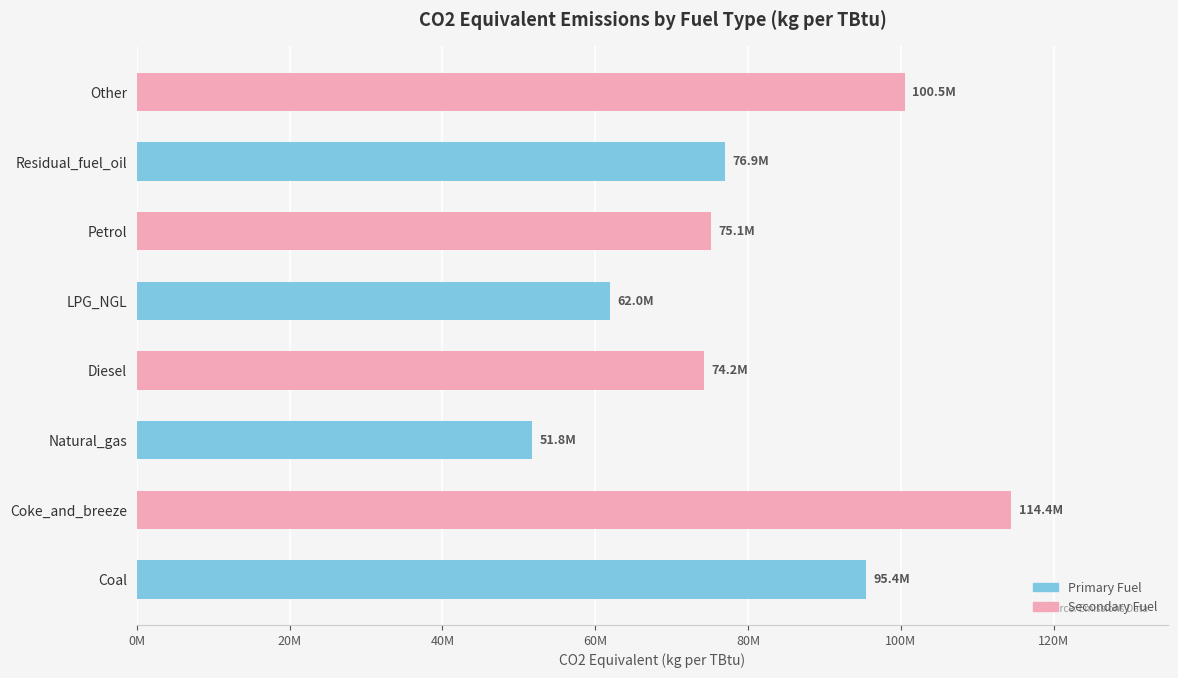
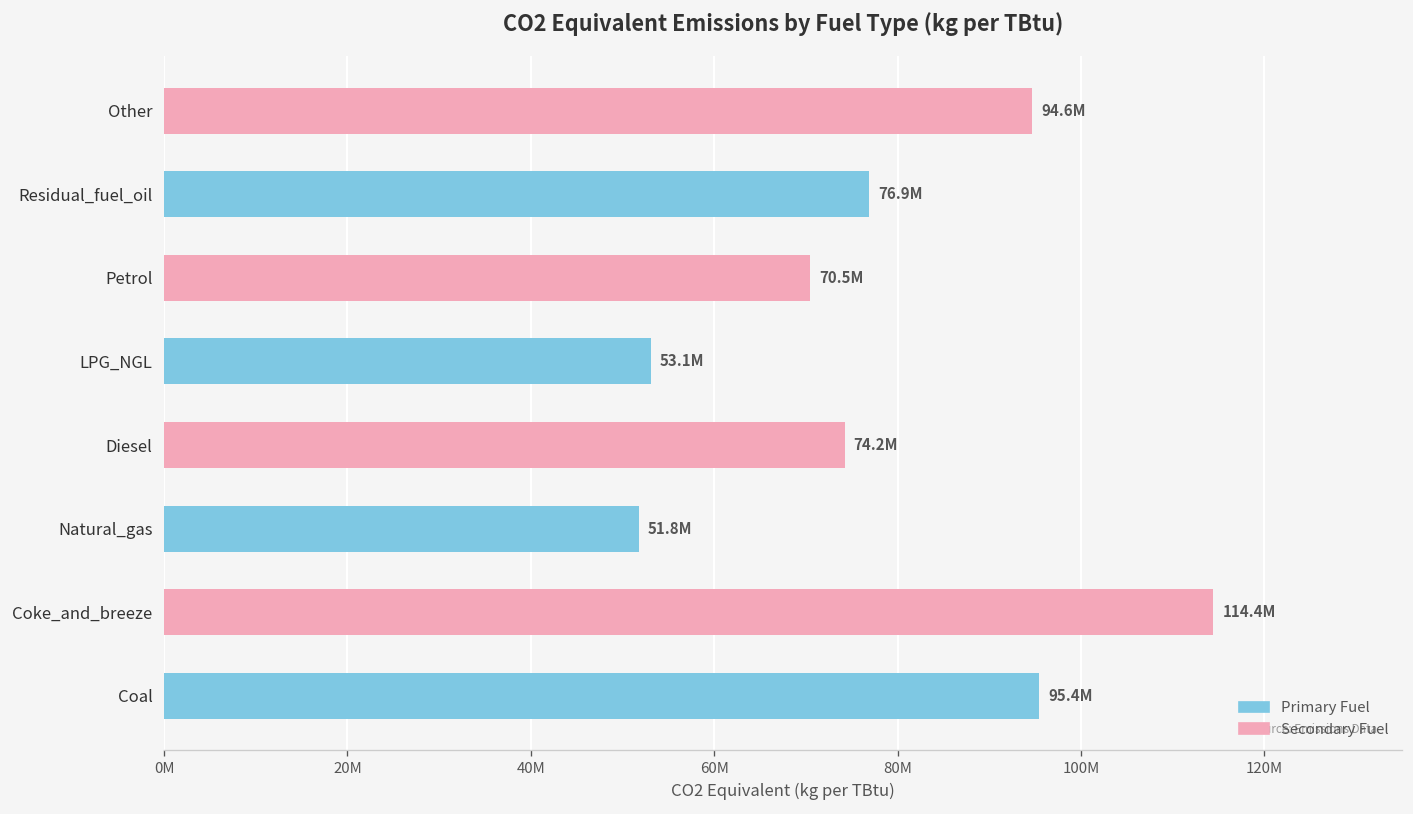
Other: 100.5M -> 94.6M
Petrol: 75.1M -> 70.5M
LPG_NGL: 62.0M -> 53.1M
